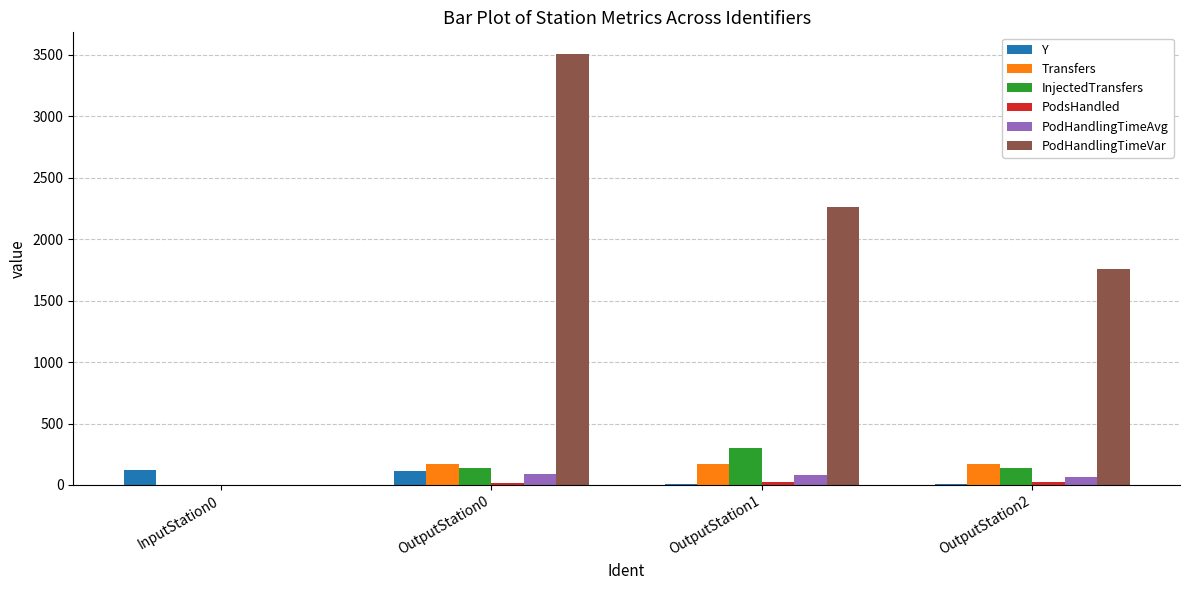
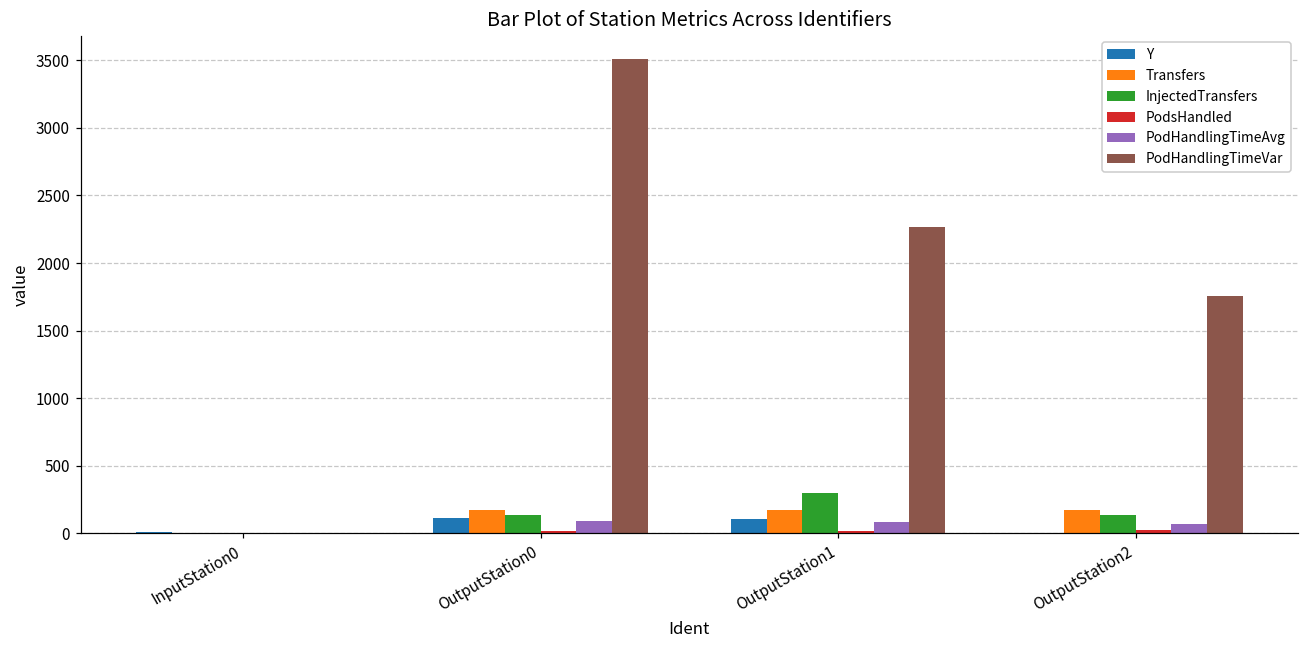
Y, InputStation0: 120 -> 10
Y, OutputStation1: 10 -> 110
